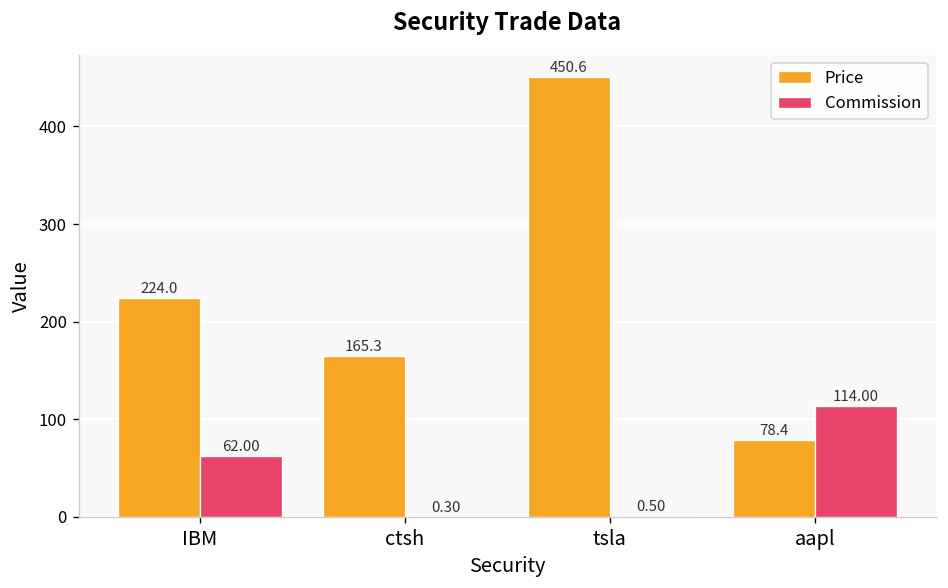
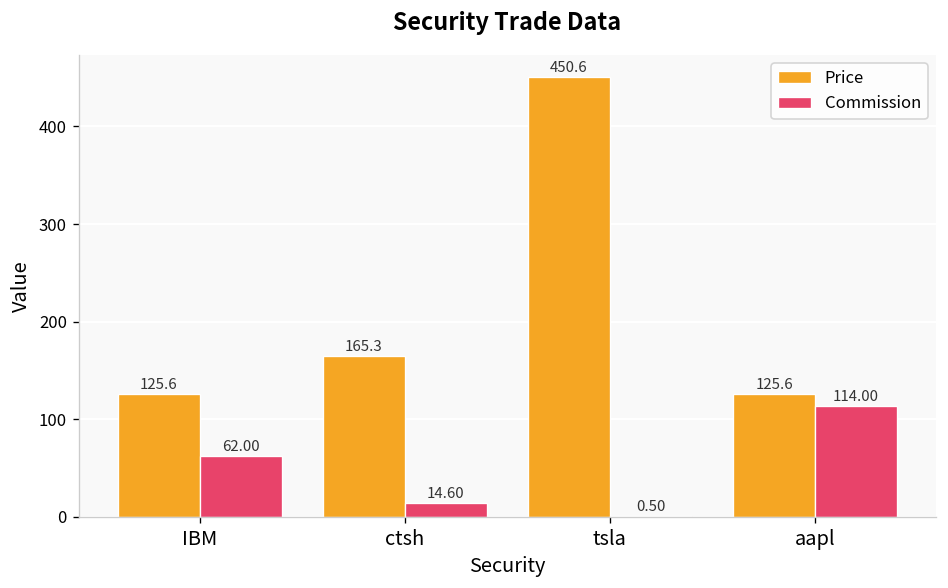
Price, IBM: 224.0 -> 125.6
Commission, ctsh: 0.30 -> 14.60
Price, aapl: 78.4 -> 125.6
